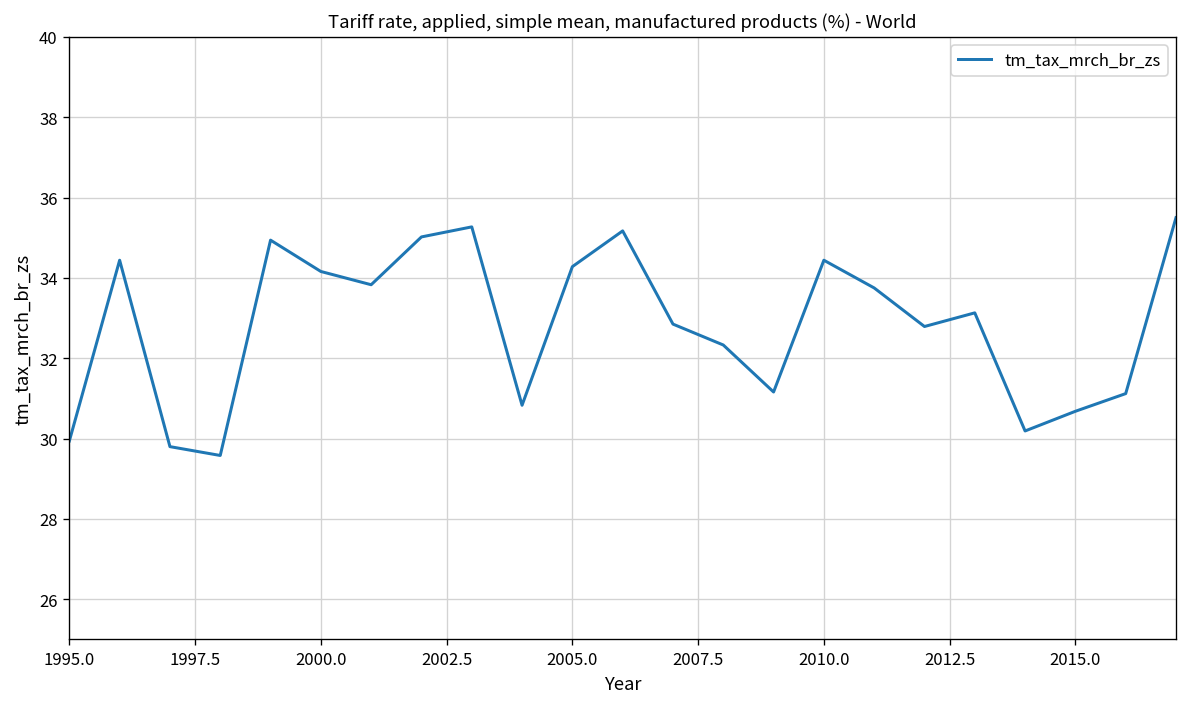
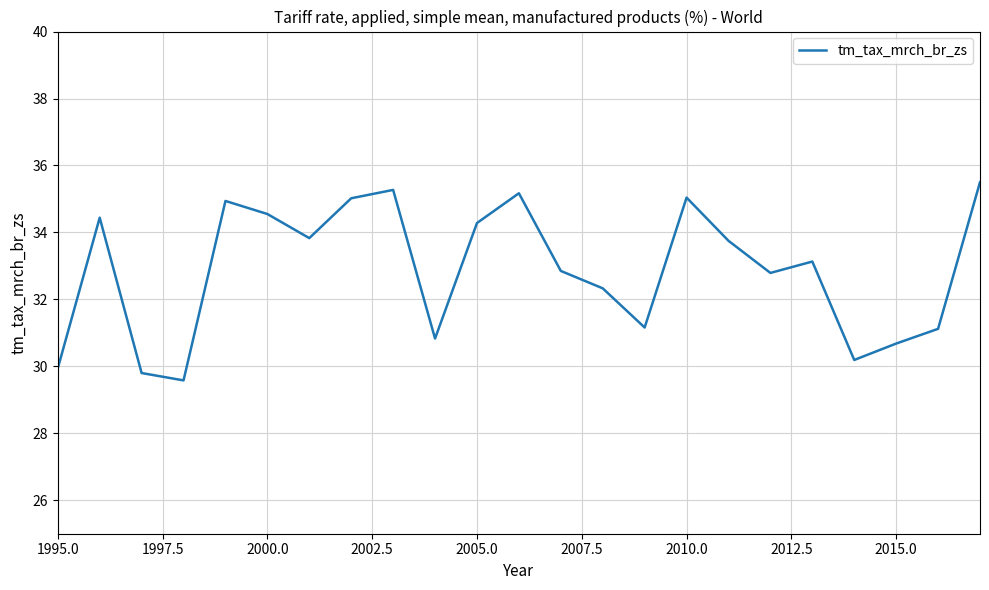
2000.0: 34.2 -> 34.6
2010.0: 34.4 -> 35.0
